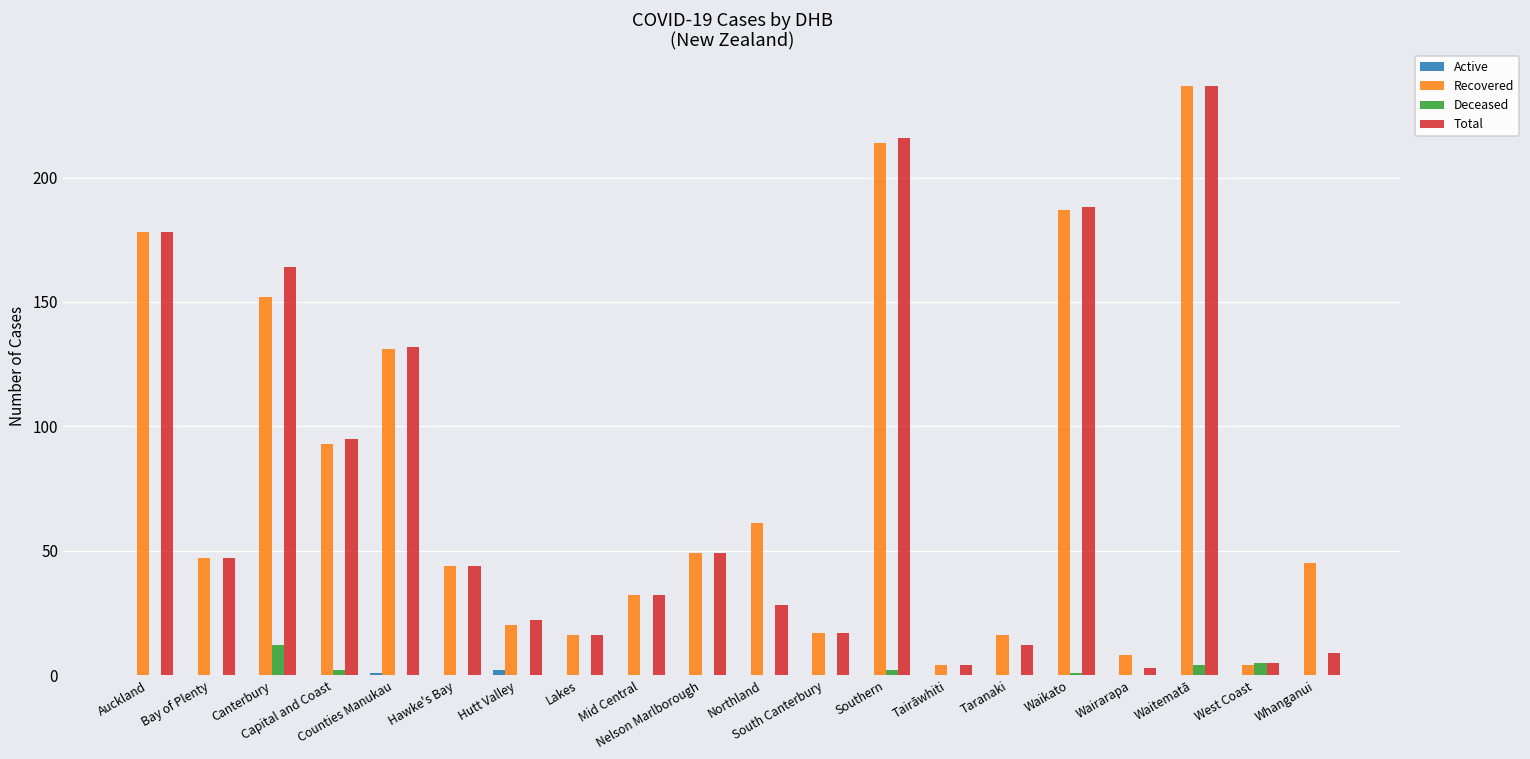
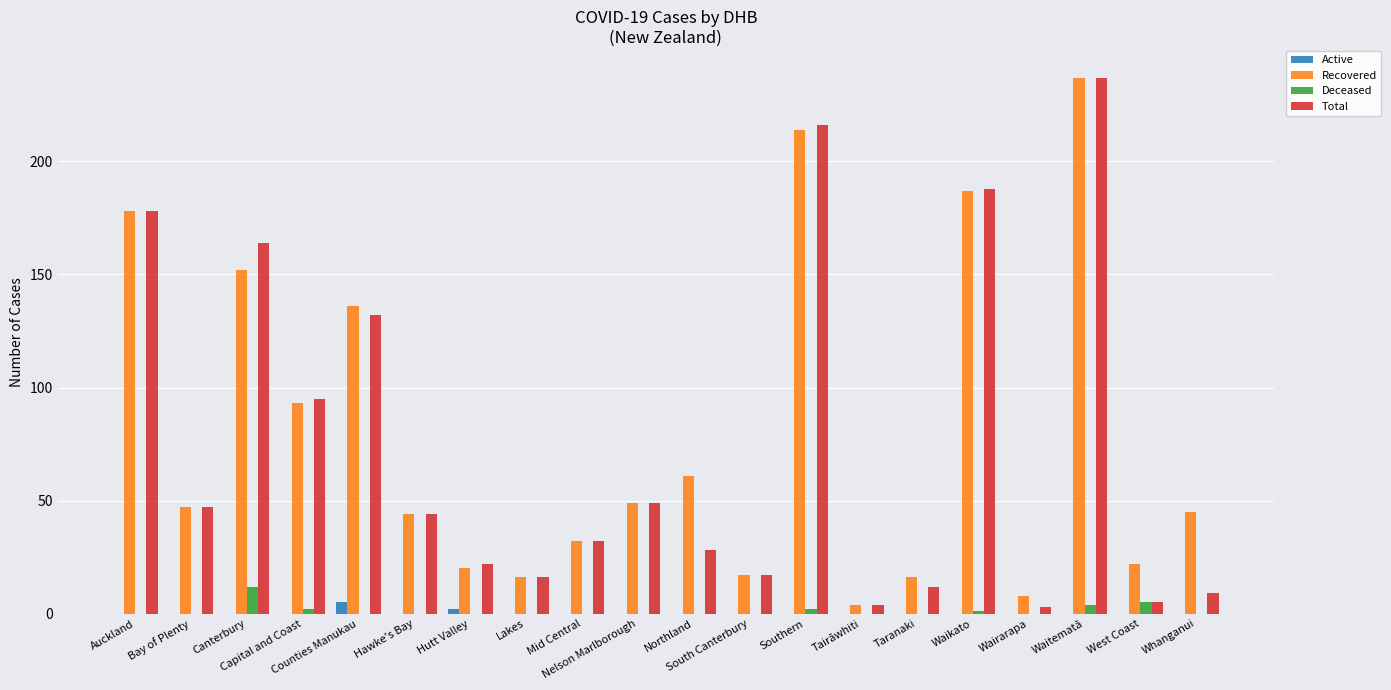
Active, Counties Manukau: 1 -> 5
Recovered, Counties Manukau: 131 -> 136
Recovered, West Coast: 4 -> 22
